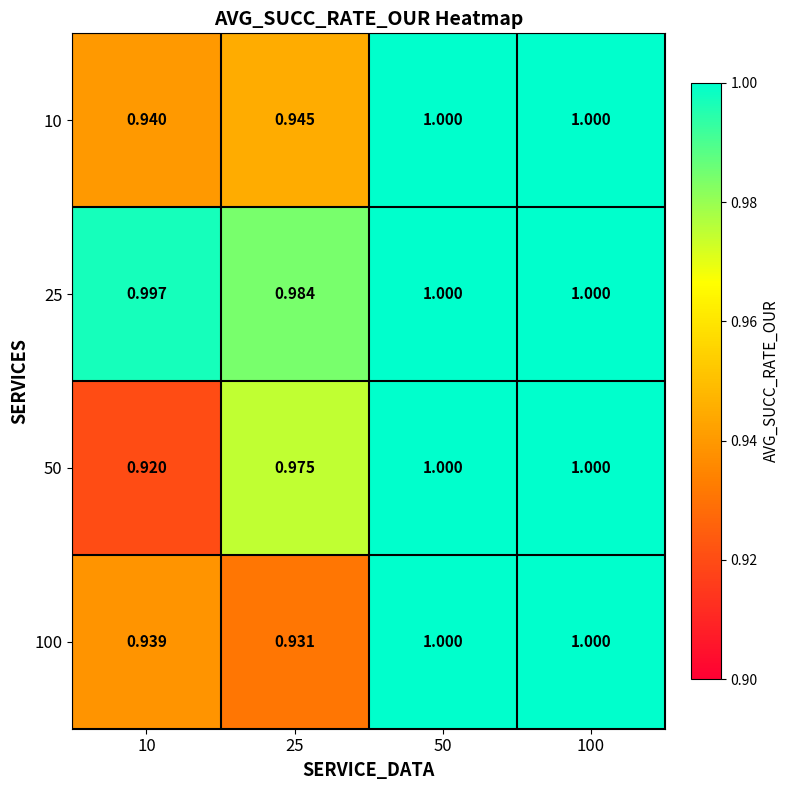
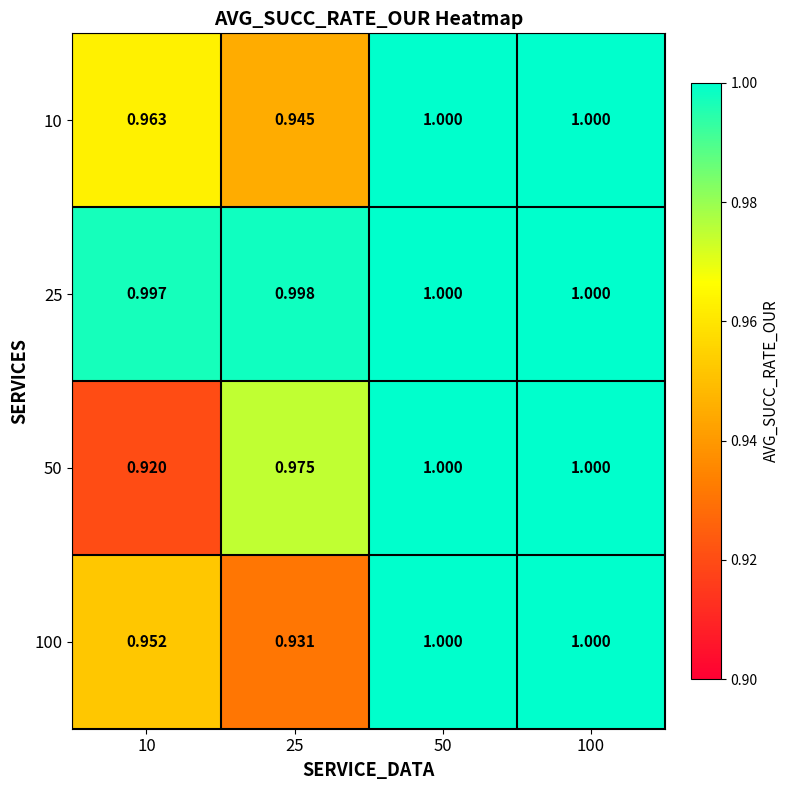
10, 10: 0.940 -> 0.963
25, 25: 0.984 -> 0.998
100, 10: 0.939 -> 0.952
